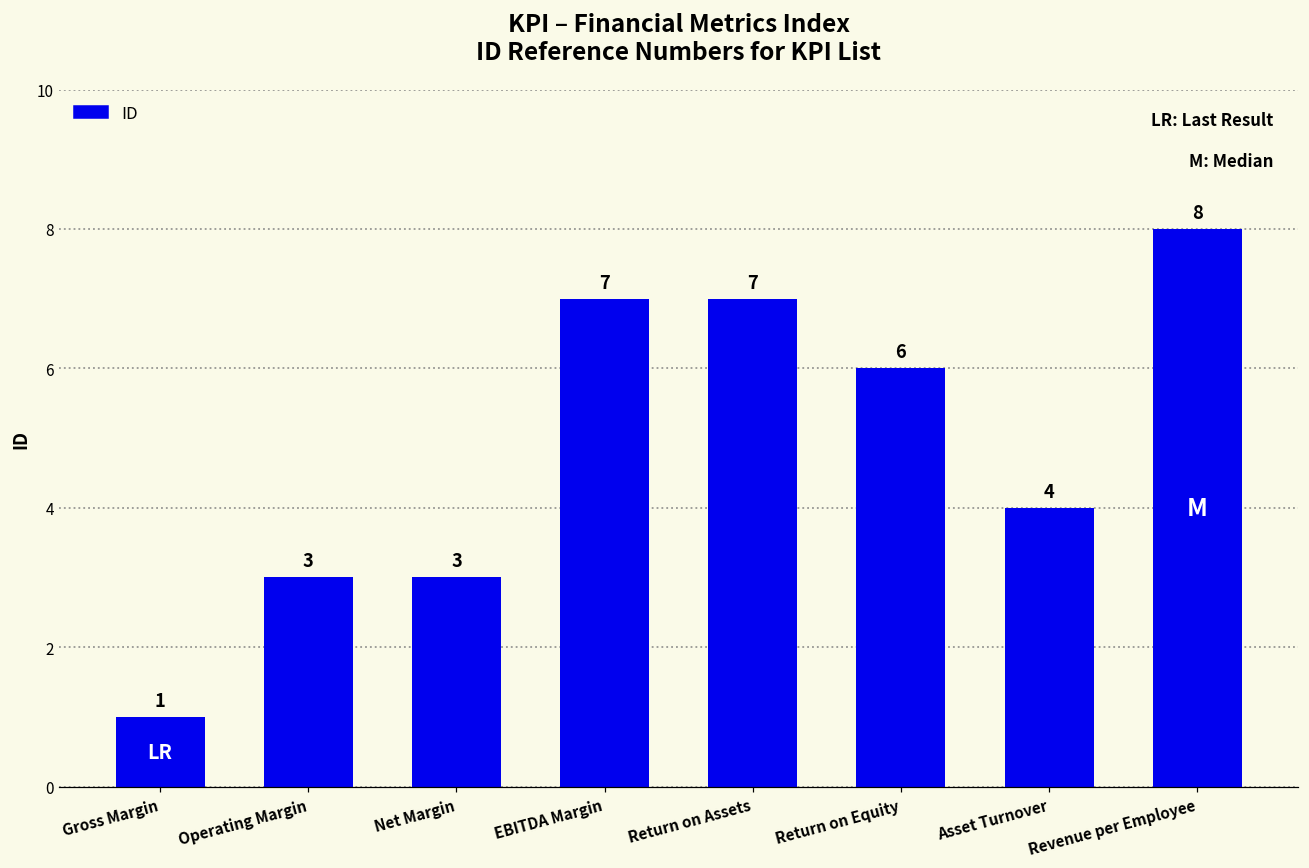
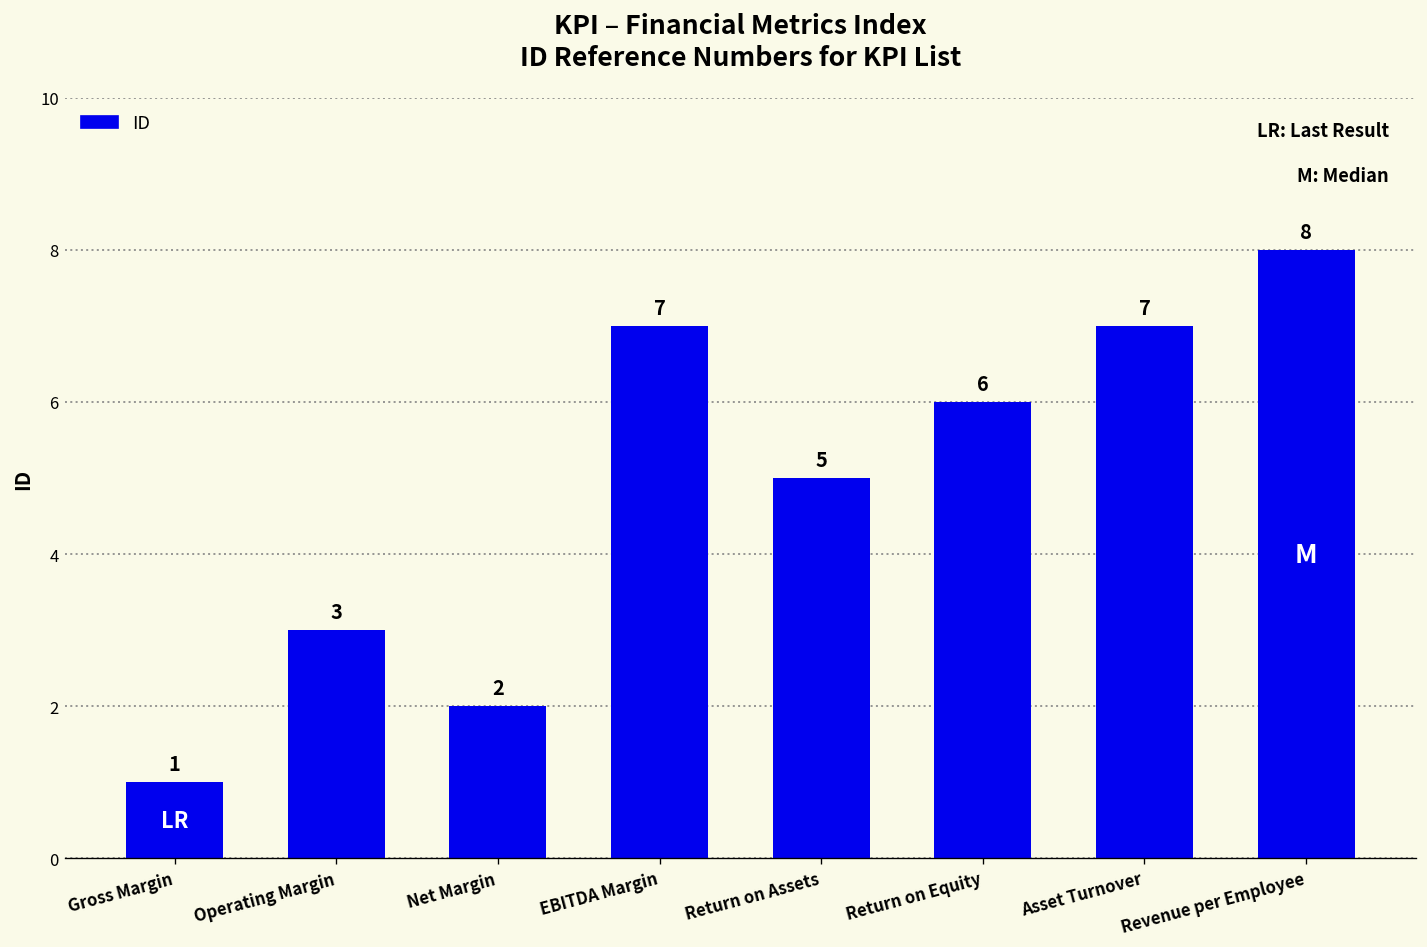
Net Margin: 3 -> 2
Return on Assets: 7 -> 5
Asset Turnover: 4 -> 7
